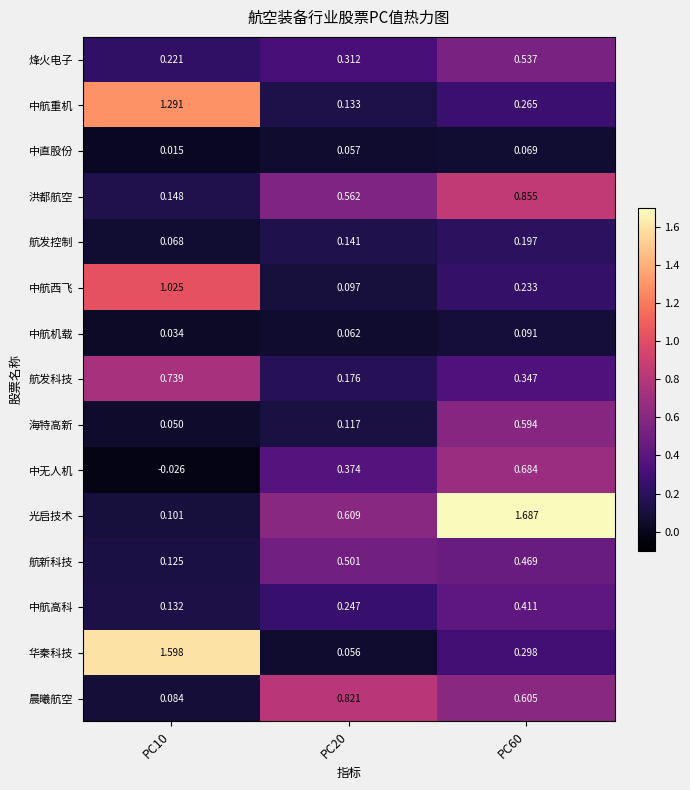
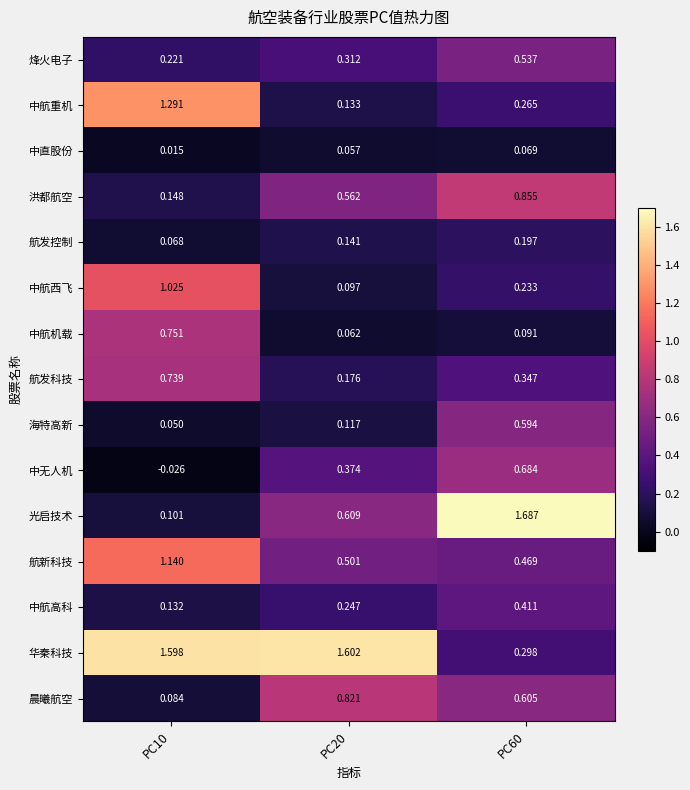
中航机载, PC10: 0.034 -> 0.751
航新科技, PC10: 0.125 -> 1.140
华秦科技, PC20: 0.056 -> 1.602
